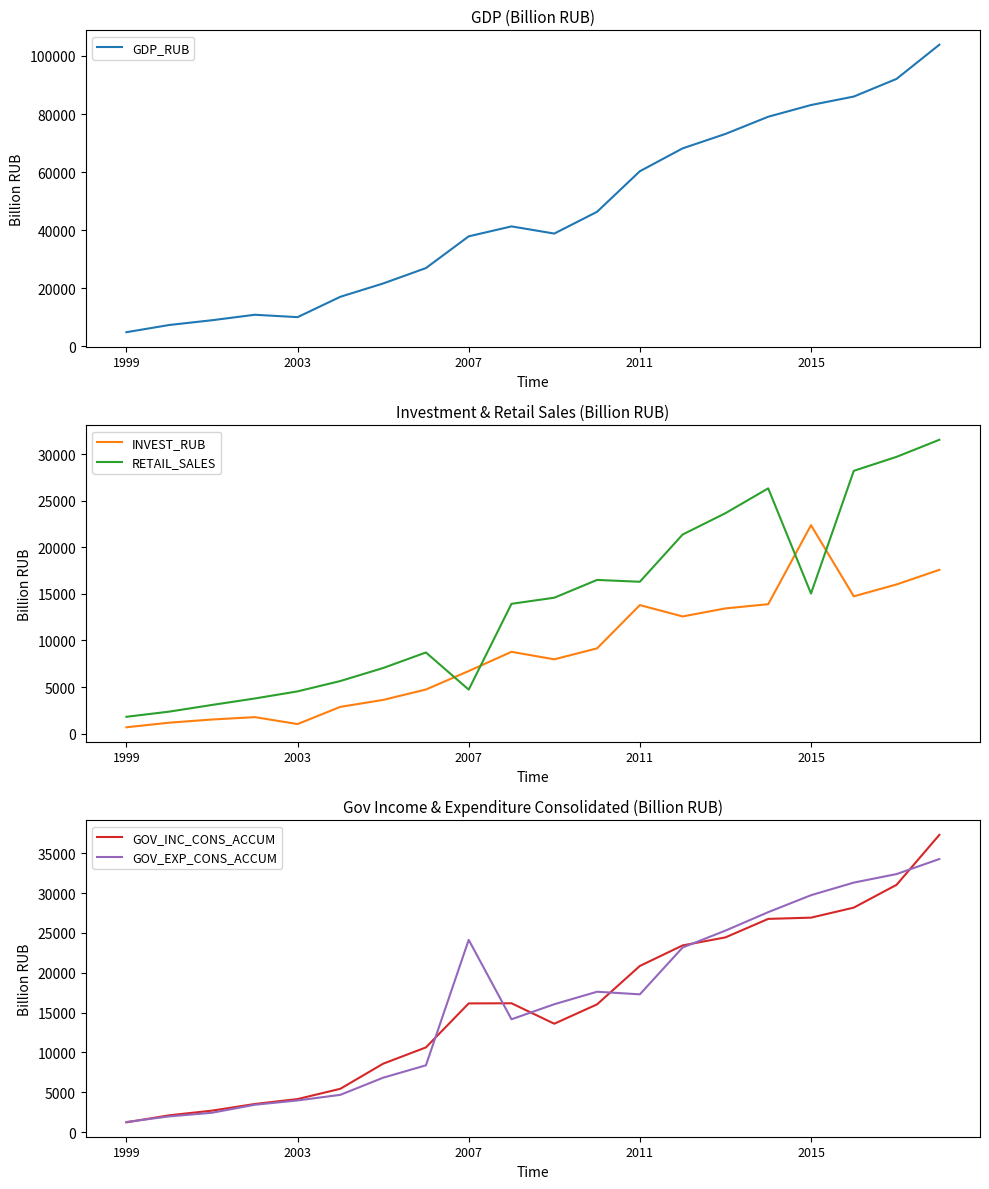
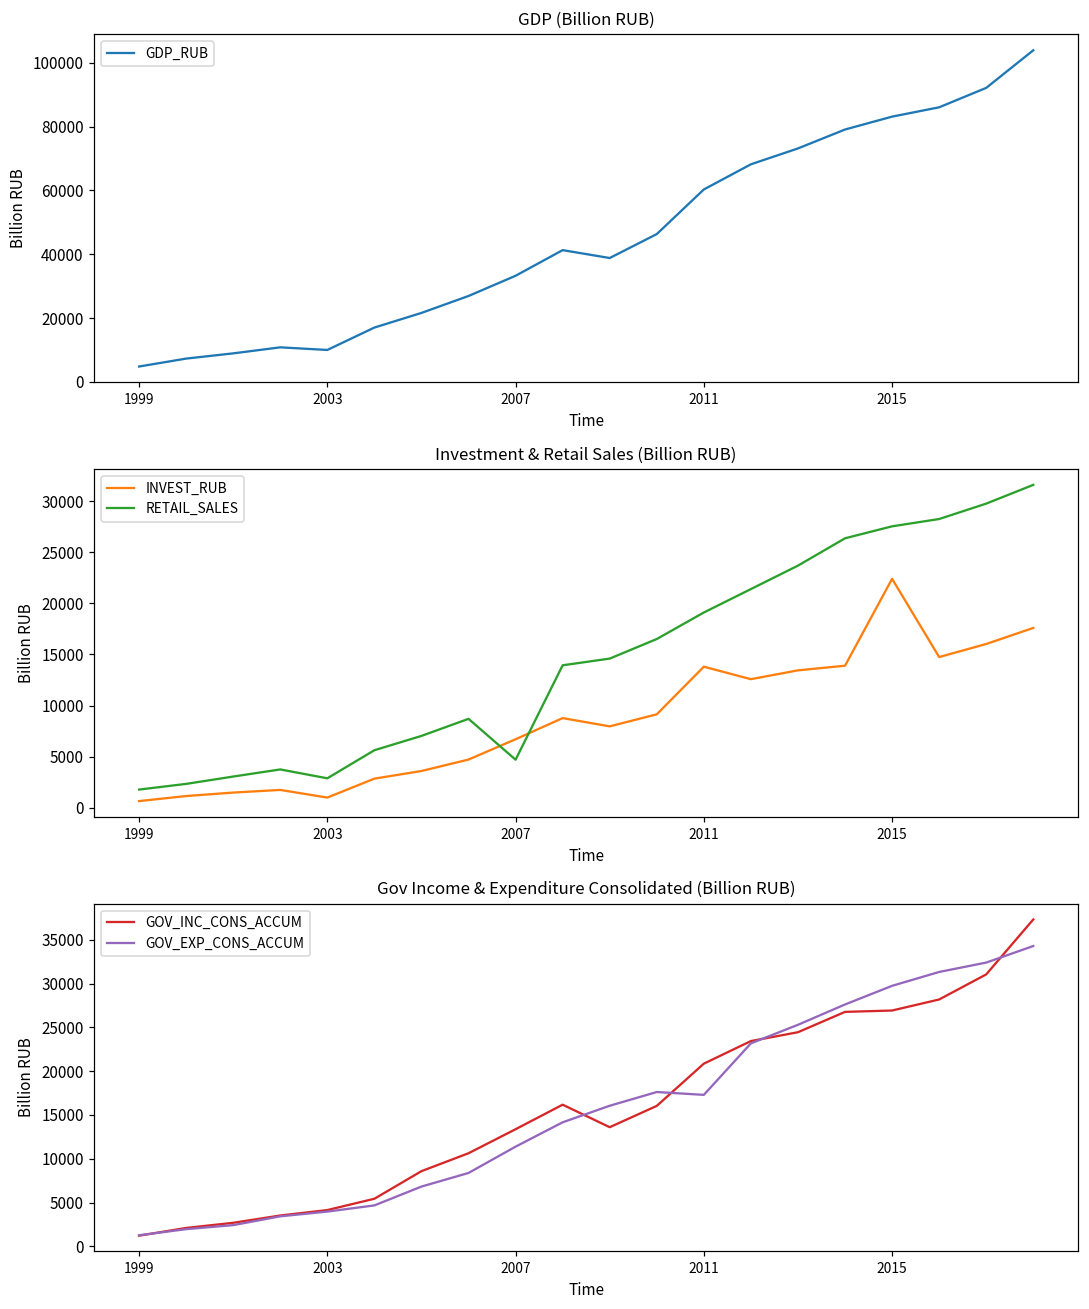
GDP (Billion RUB), 2007: 38000 -> 33000
Investment & Retail Sales (Billion RUB), RETAIL_SALES, 2003: 5000 -> 3000
Investment & Retail Sales (Billion RUB), RETAIL_SALES, 2011: 16000 -> 19000
Investment & Retail Sales (Billion RUB), RETAIL_SALES, 2015: 15000 -> 28000
Gov Income & Expenditure Consolidated (Billion RUB), GOV_INC_CONS_ACCUM, 2007: 16000 -> 13000
Gov Income & Expenditure Consolidated (Billion RUB), GOV_EXP_CONS_ACCUM, 2007: 24000 -> 11000
